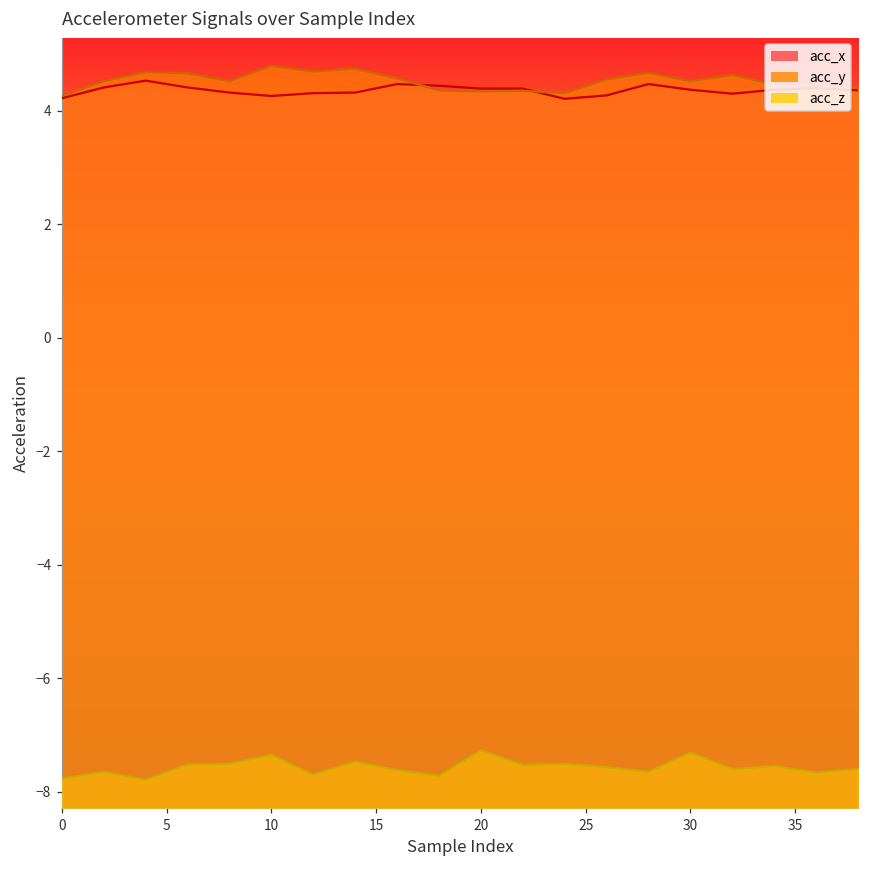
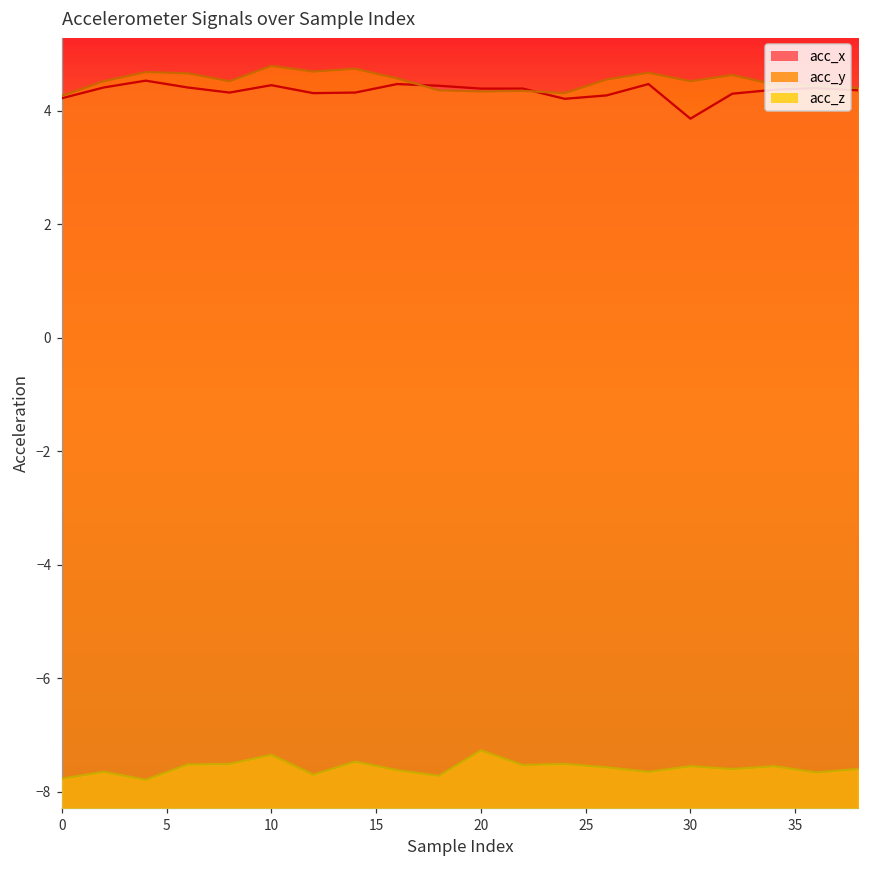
acc_x, 10: 4.3 -> 4.5
acc_x, 30: 4.4 -> 3.9
acc_z, 30: -7.3 -> -7.6
